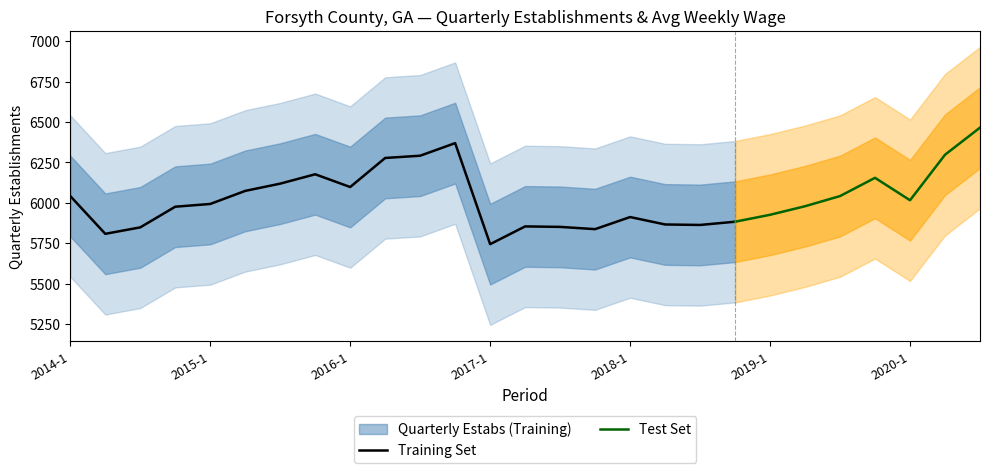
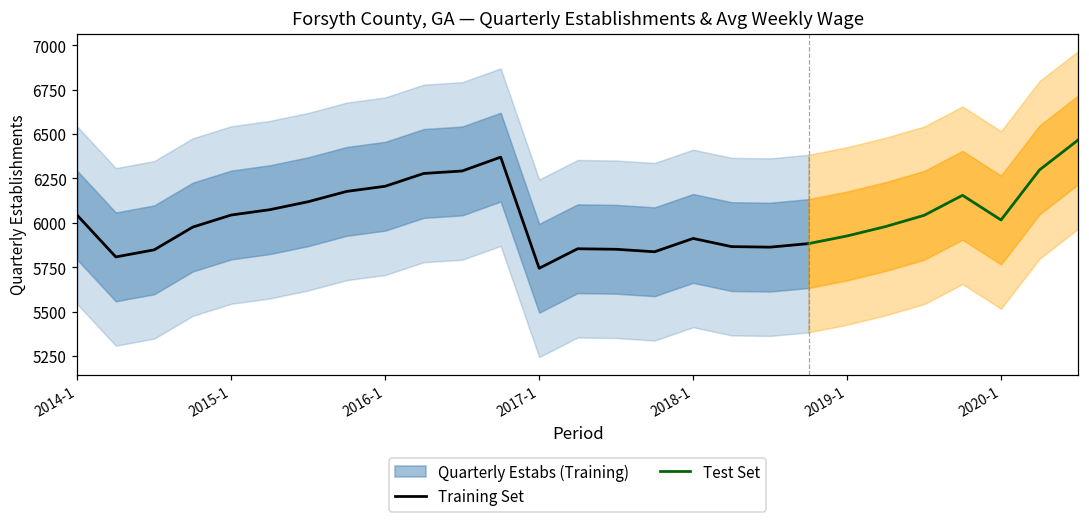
Training Set, 2015-1: 5990 -> 6040
Training Set, 2016-1: 6100 -> 6210
